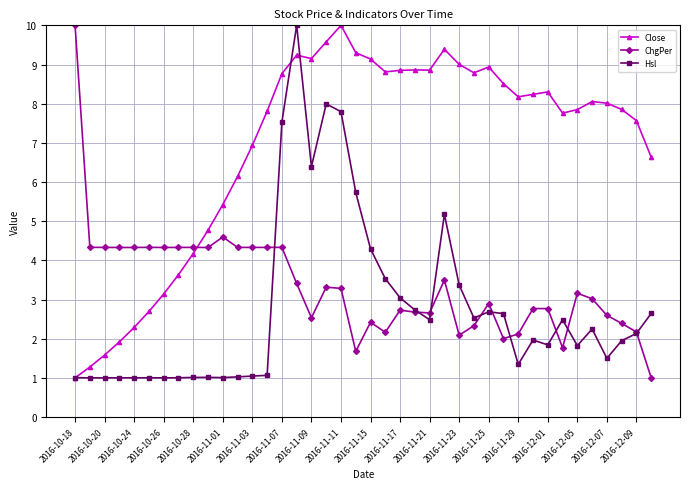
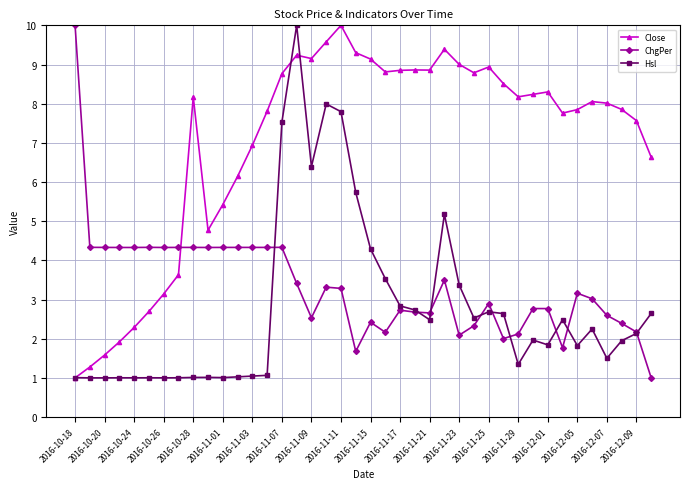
Close, 2016-10-28: 4.2 -> 8.2
ChgPer, 2016-11-01: 4.6 -> 4.3
Hsl, 2016-11-17: 3.0 -> 2.8
